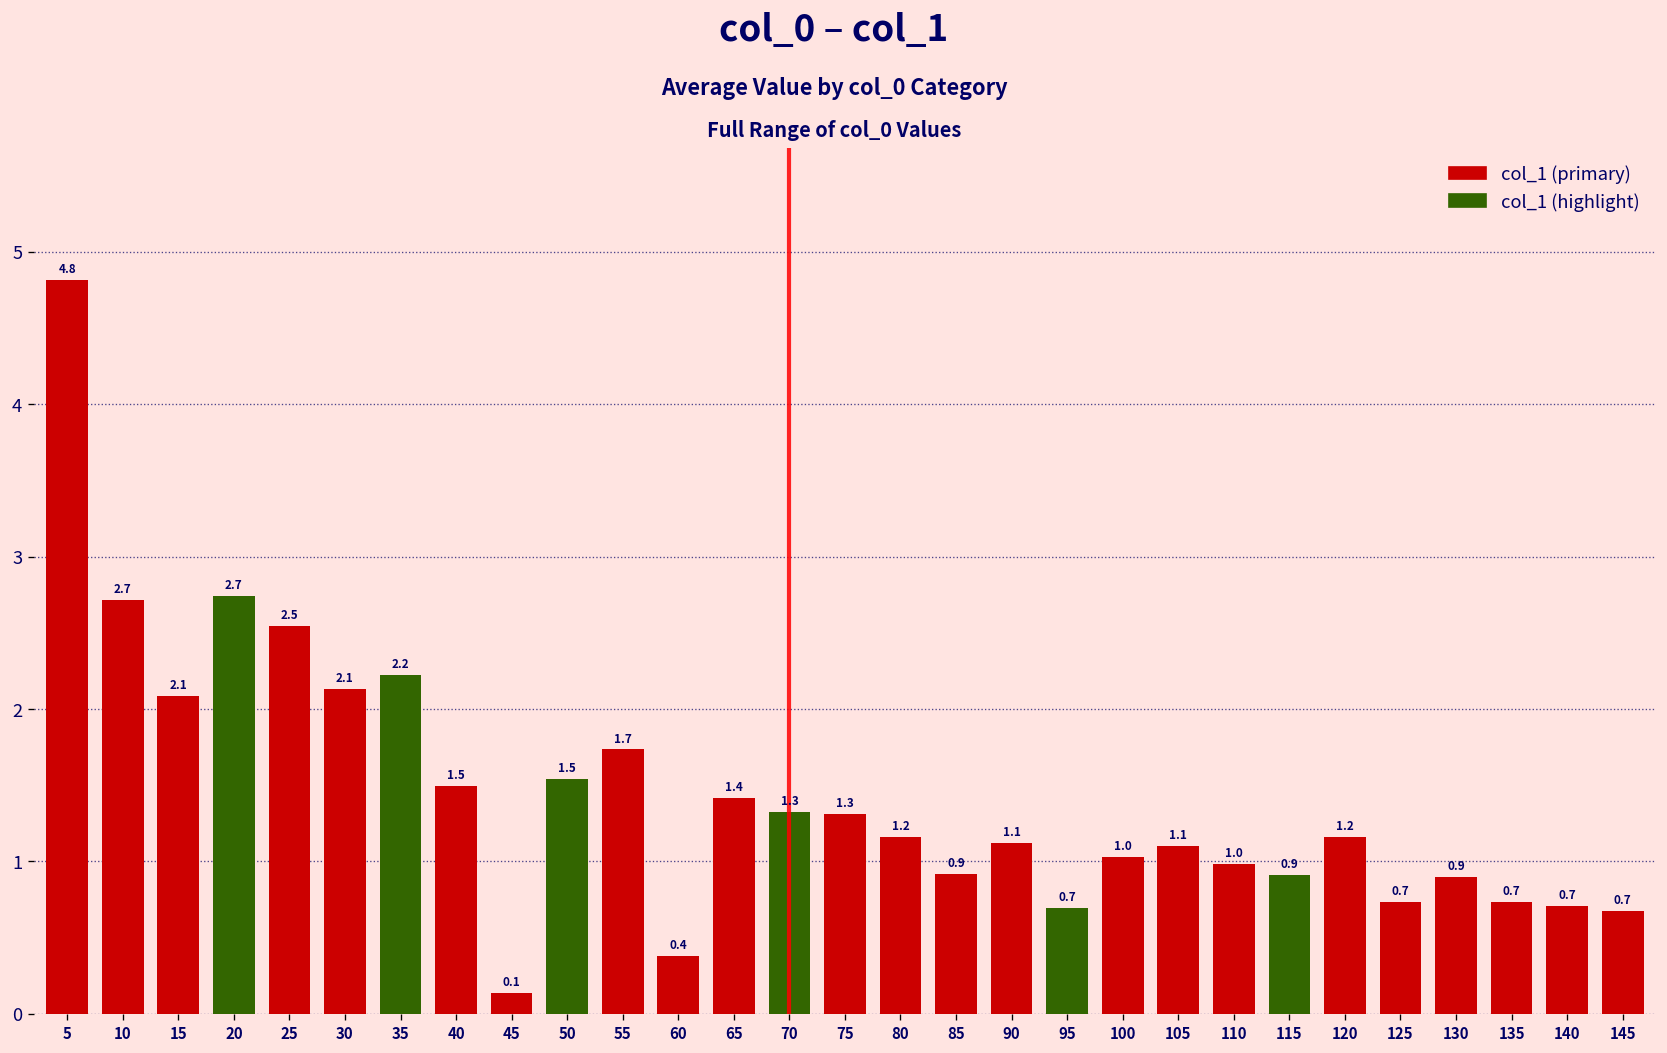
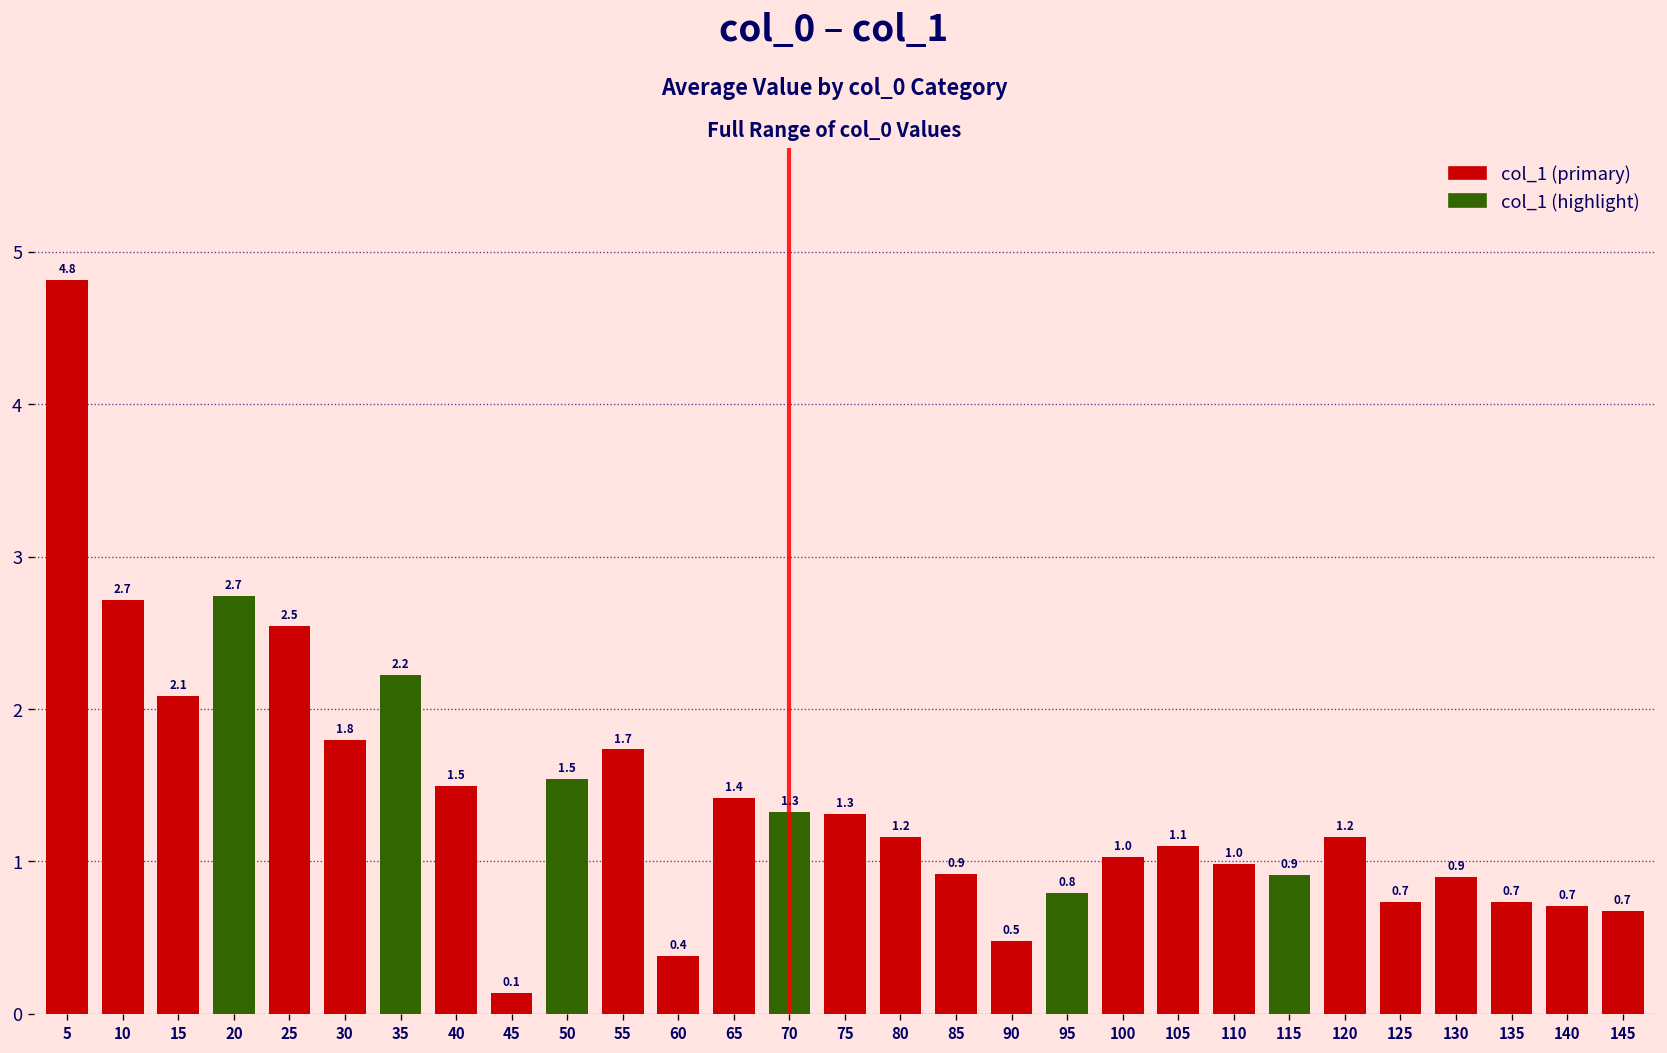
30: 2.1 -> 1.8
90: 1.1 -> 0.5
95: 0.7 -> 0.8
